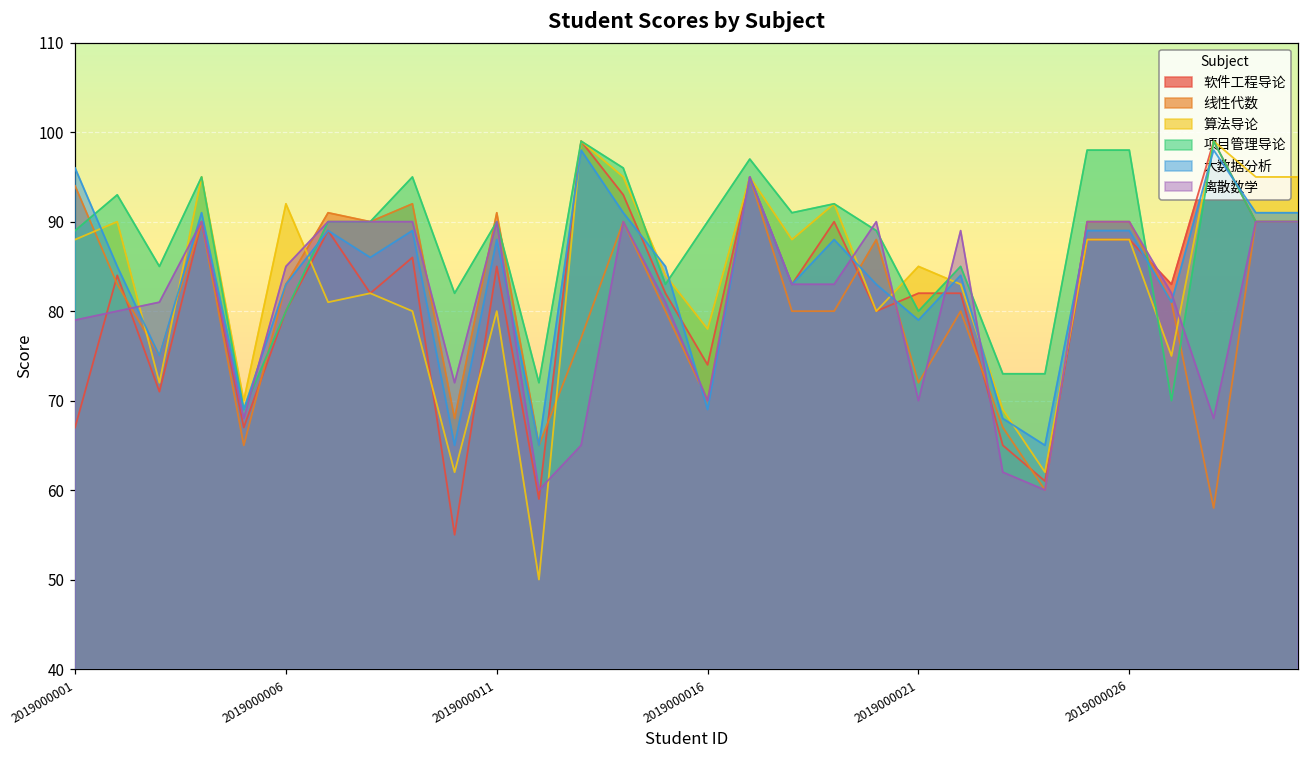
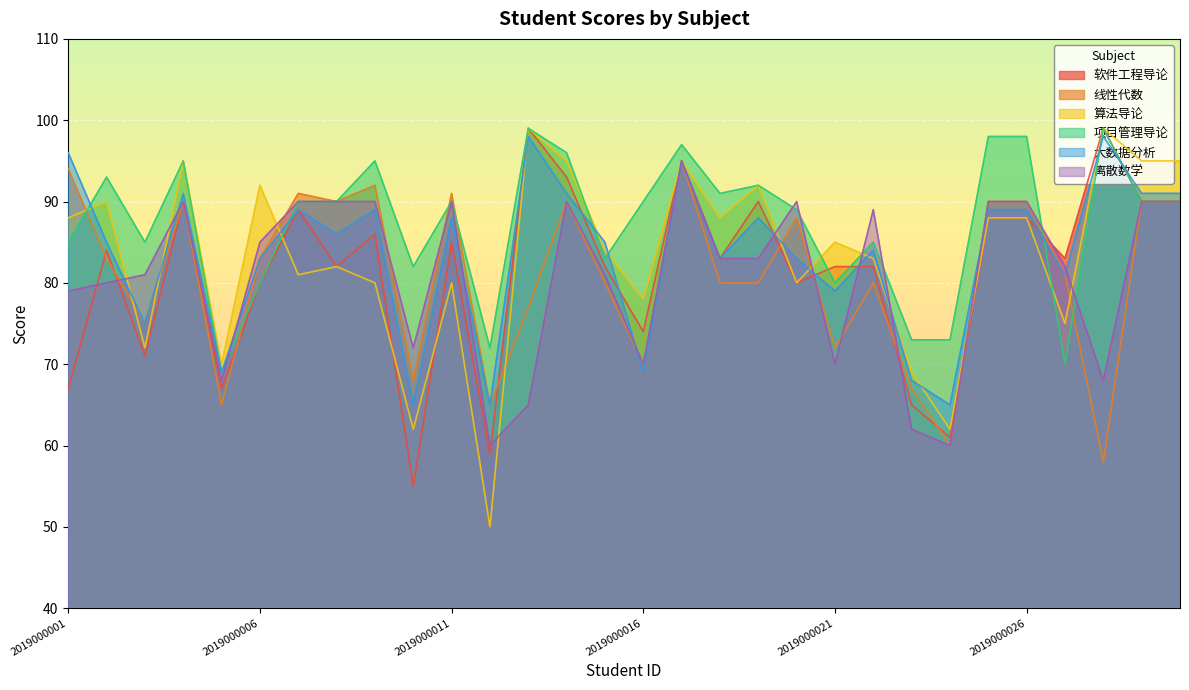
项目管理导论, 2019000001: 89 -> 85
